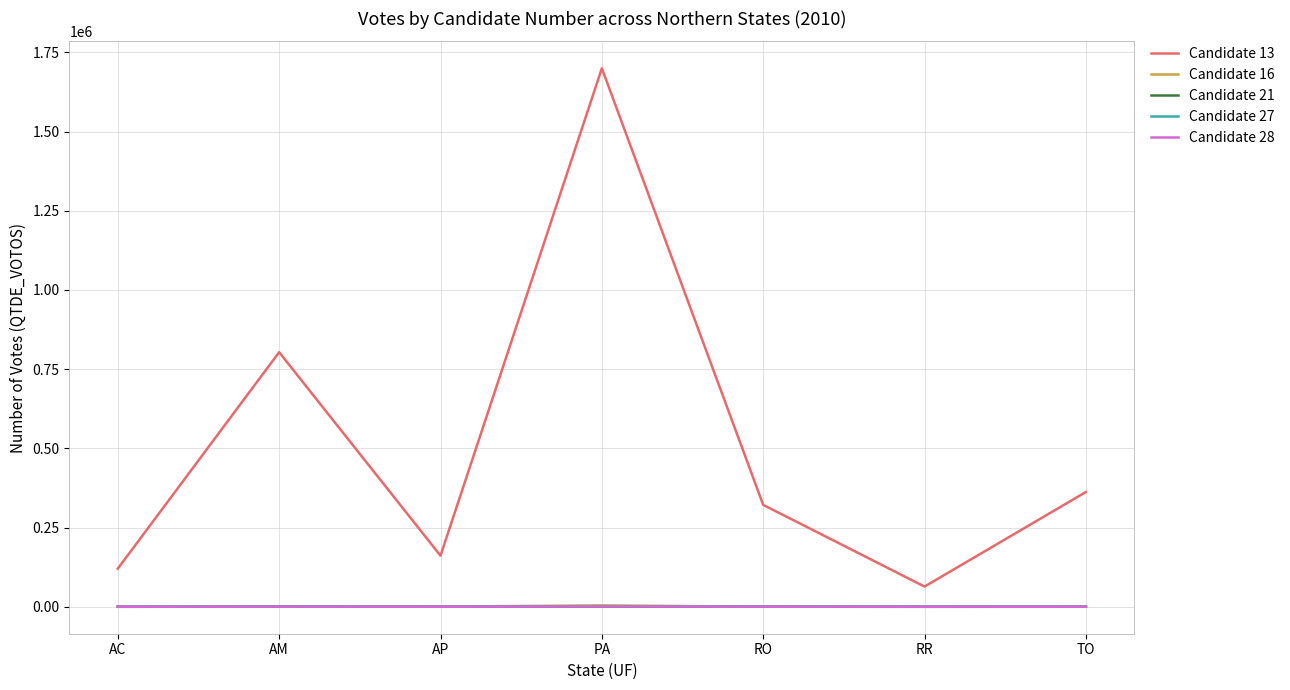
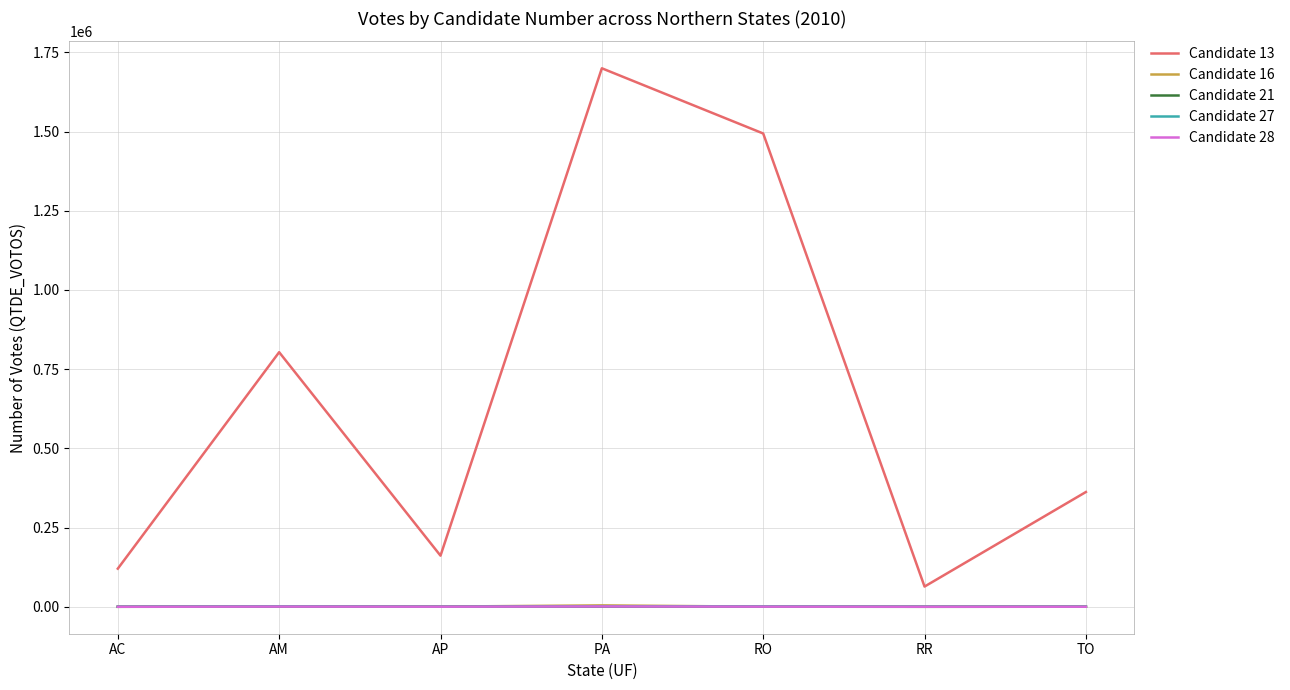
Candidate 13, RO: 320000 -> 1490000
